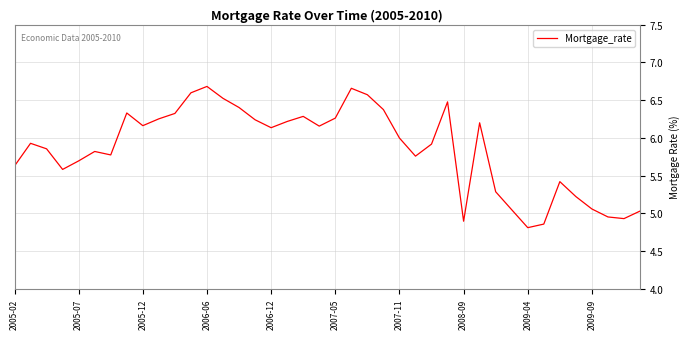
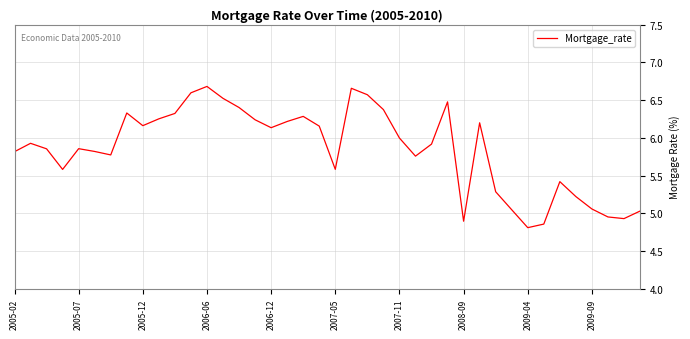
2005-02: 5.6 -> 5.8
2005-07: 5.7 -> 5.9
2007-05: 6.3 -> 5.6
